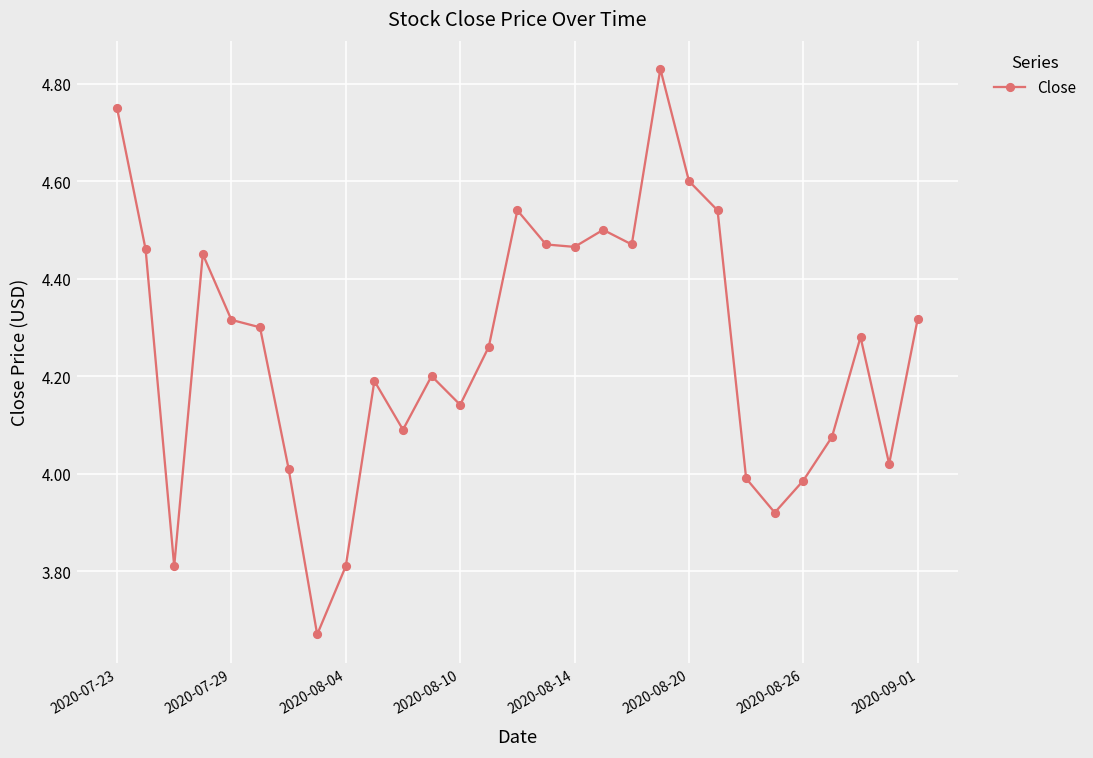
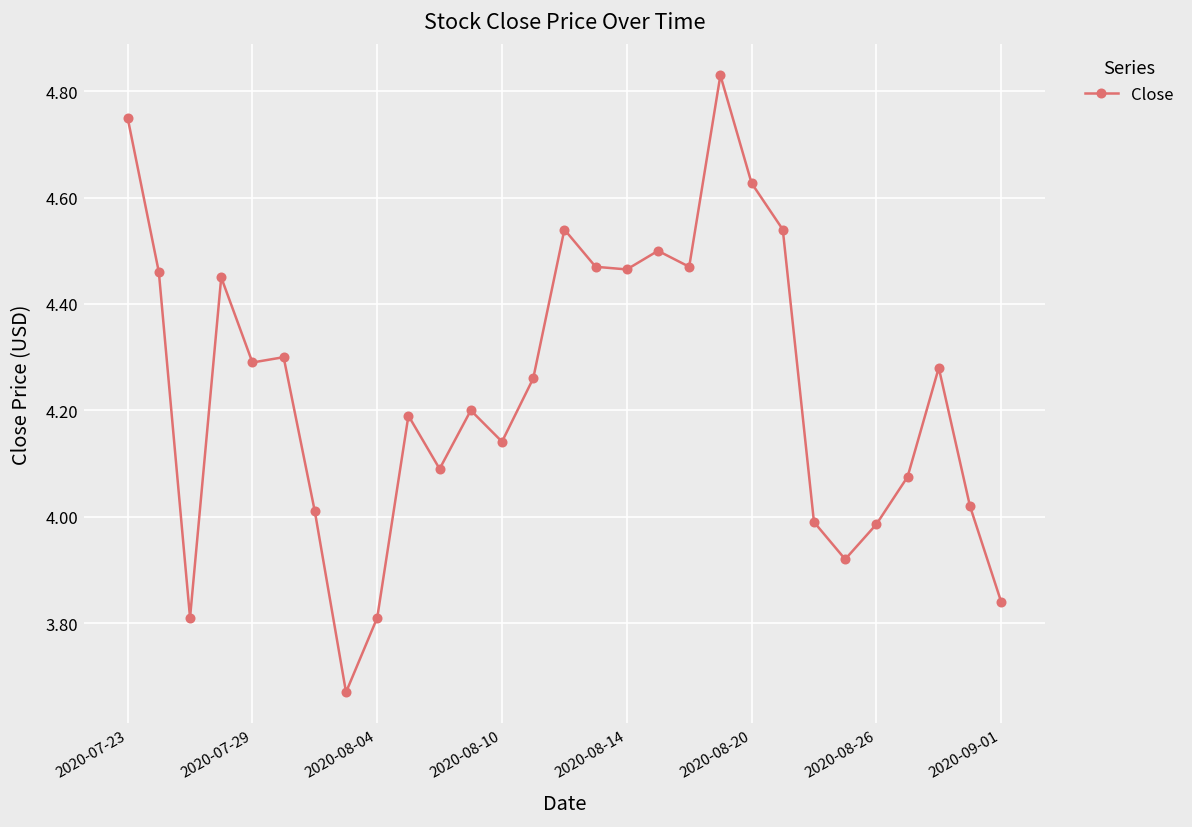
2020-07-29: 4.32 -> 4.29
2020-08-20: 4.60 -> 4.63
2020-09-01: 4.32 -> 3.84
